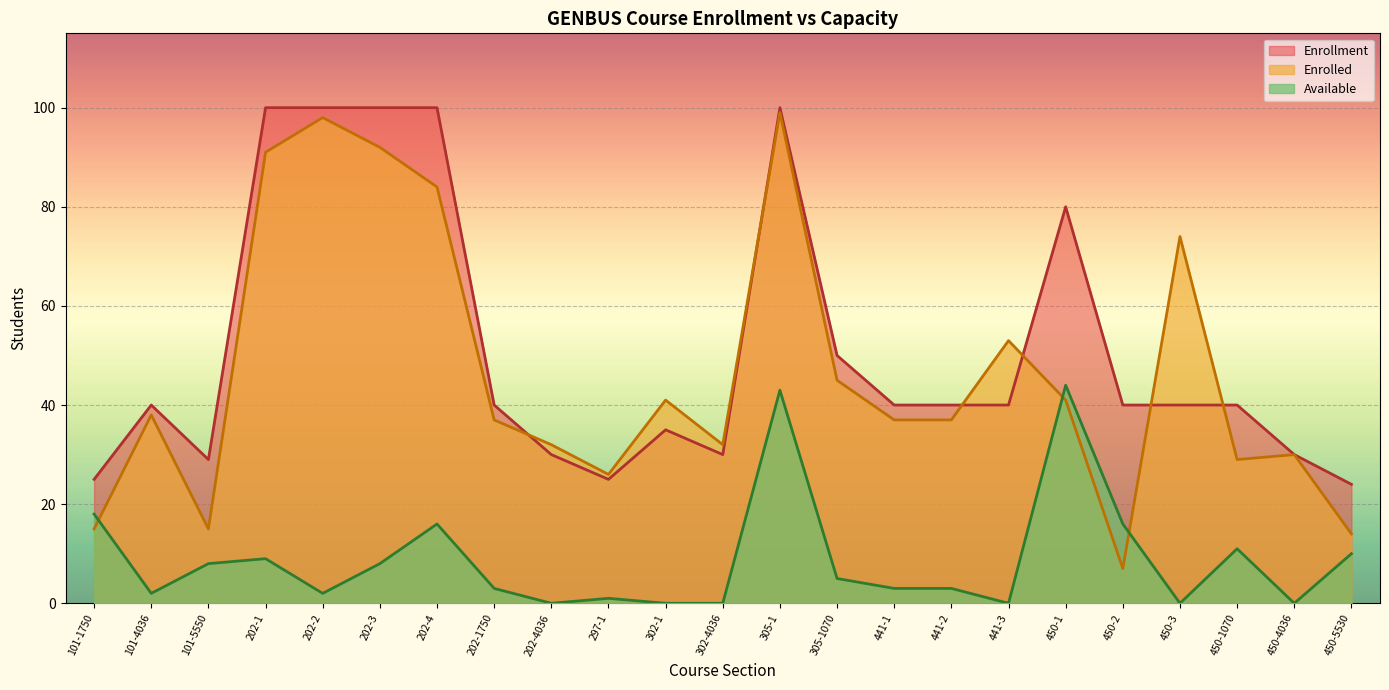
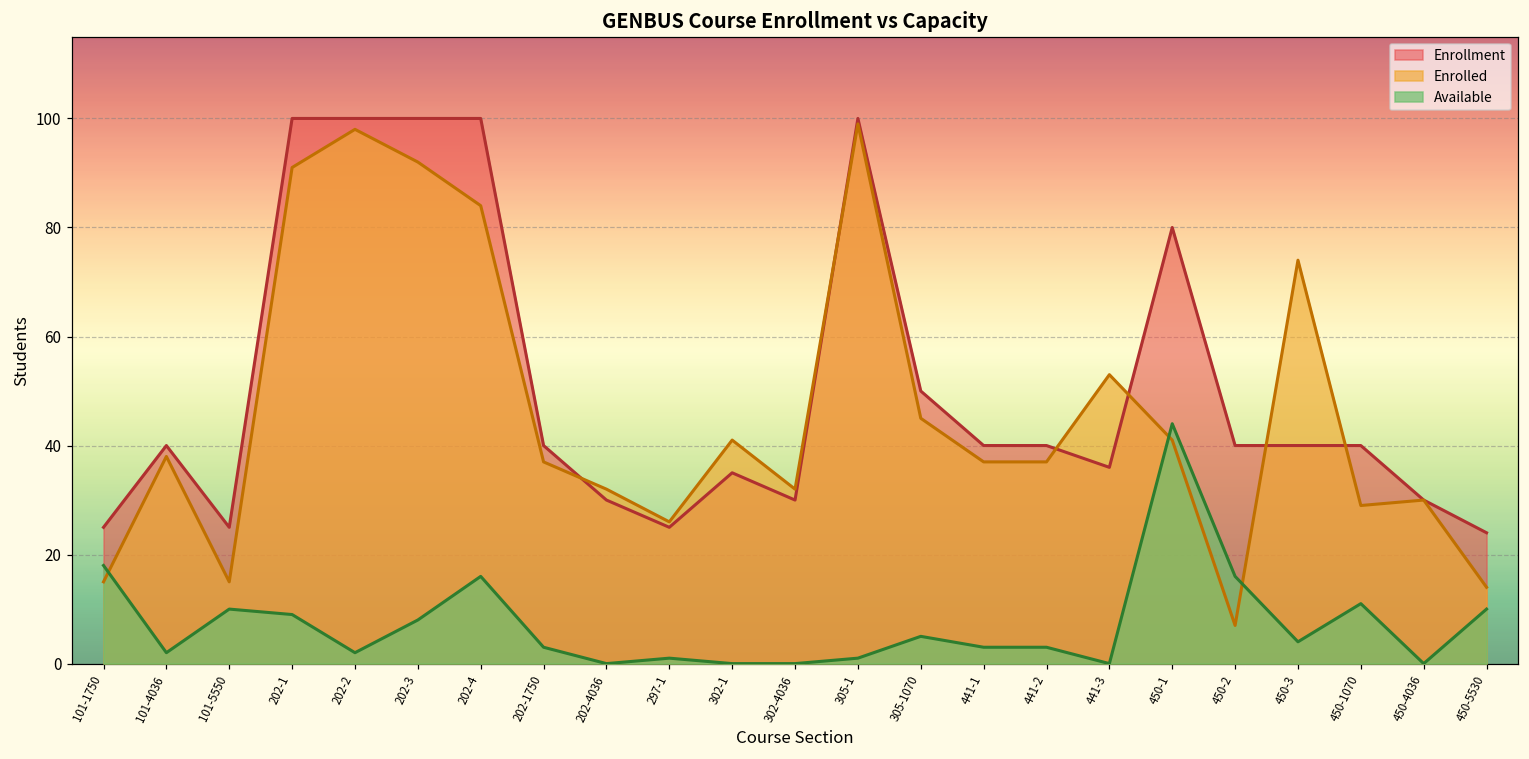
Enrollment, 101-5550: 29 -> 25
Available, 101-5550: 8 -> 10
Available, 305-1: 43 -> 1
Enrollment, 441-3: 40 -> 36
Available, 450-3: 0 -> 4
